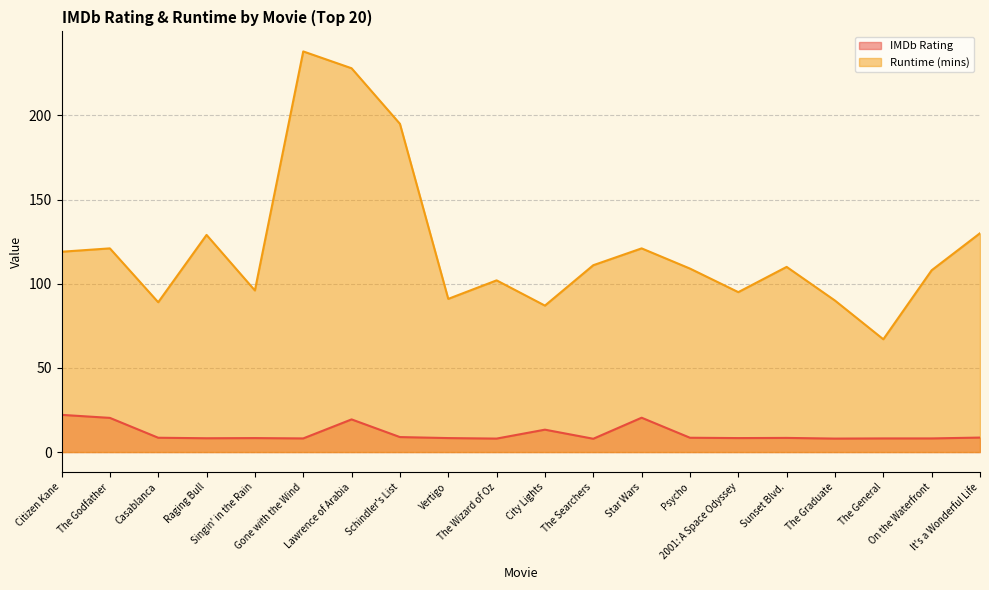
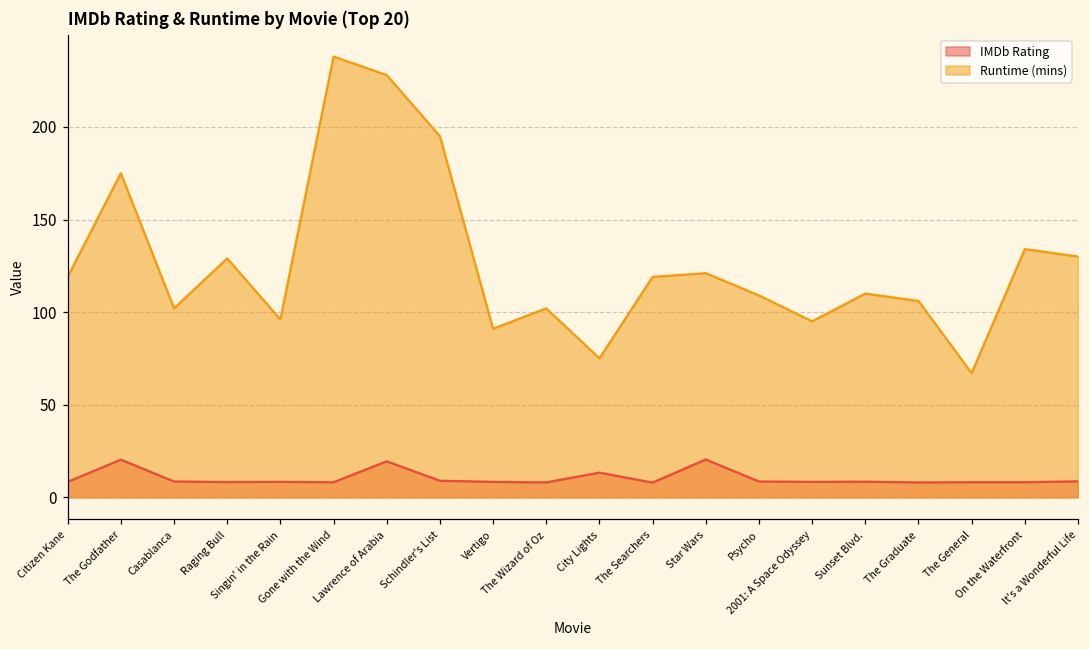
IMDb Rating, Citizen Kane: 22 -> 8
Runtime (mins), The Godfather: 121 -> 175
Runtime (mins), Casablanca: 89 -> 102
Runtime (mins), City Lights: 87 -> 75
Runtime (mins), The Searchers: 111 -> 119
Runtime (mins), The Graduate: 90 -> 106
Runtime (mins), On the Waterfront: 108 -> 134
